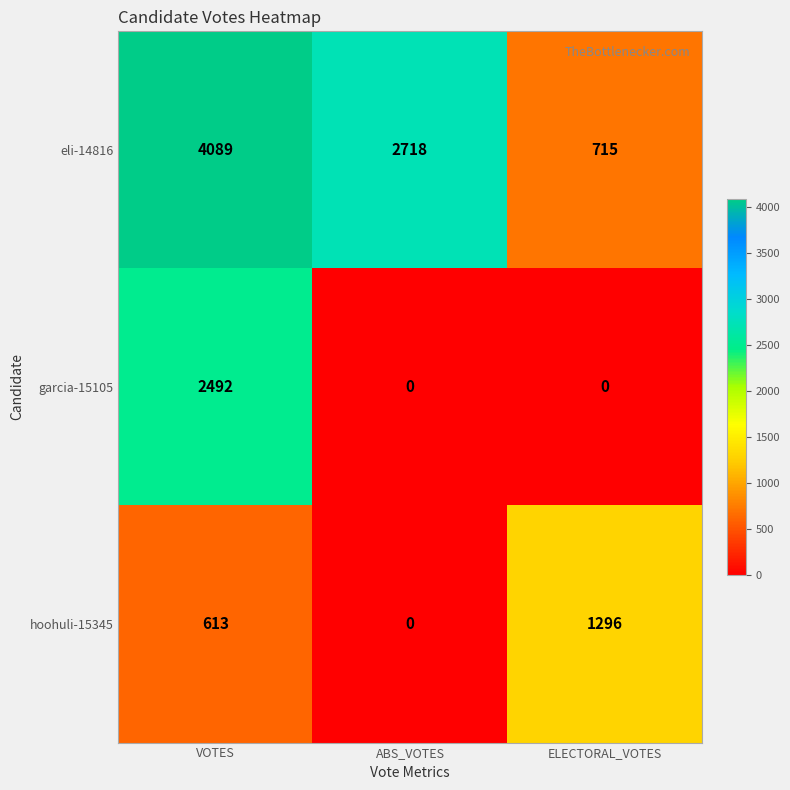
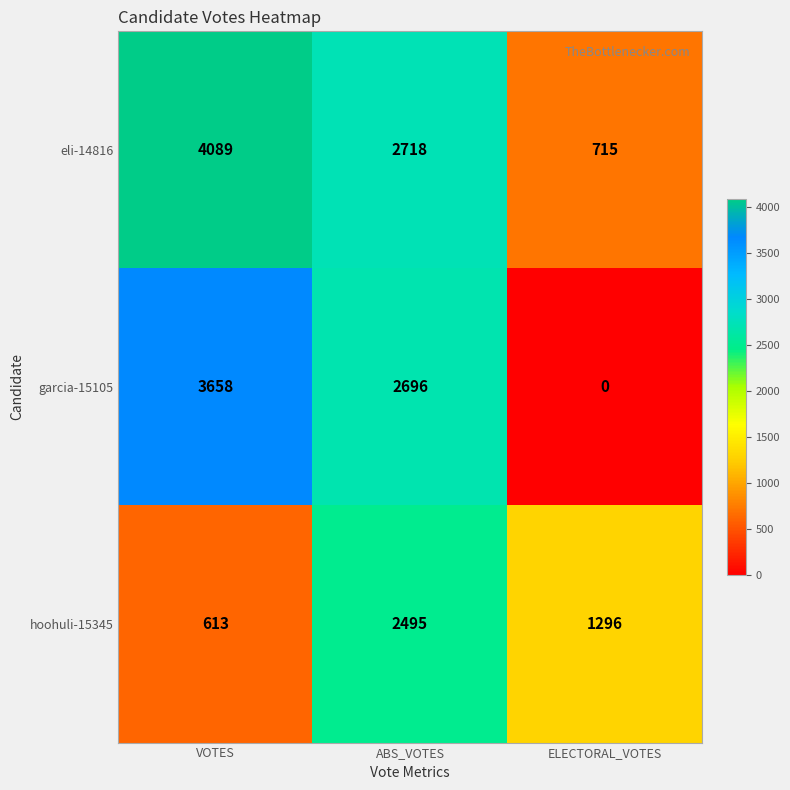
garcia-15105, VOTES: 2492 -> 3658
garcia-15105, ABS_VOTES: 0 -> 2696
hoohuli-15345, ABS_VOTES: 0 -> 2495
